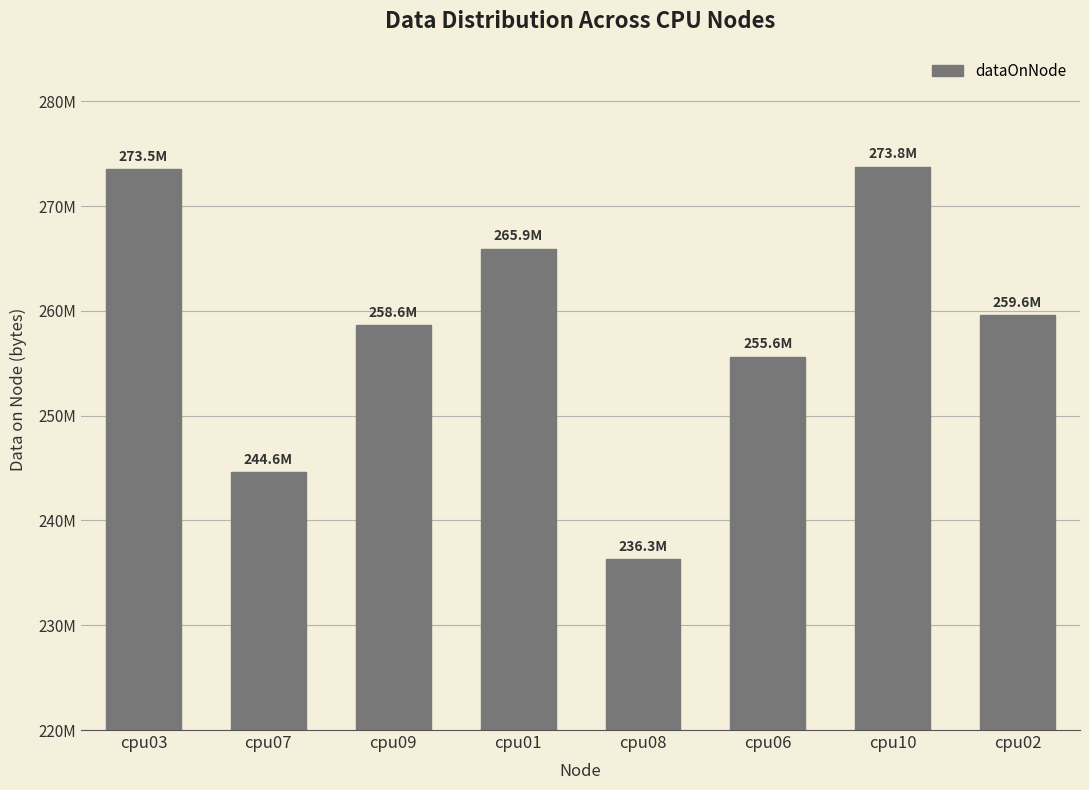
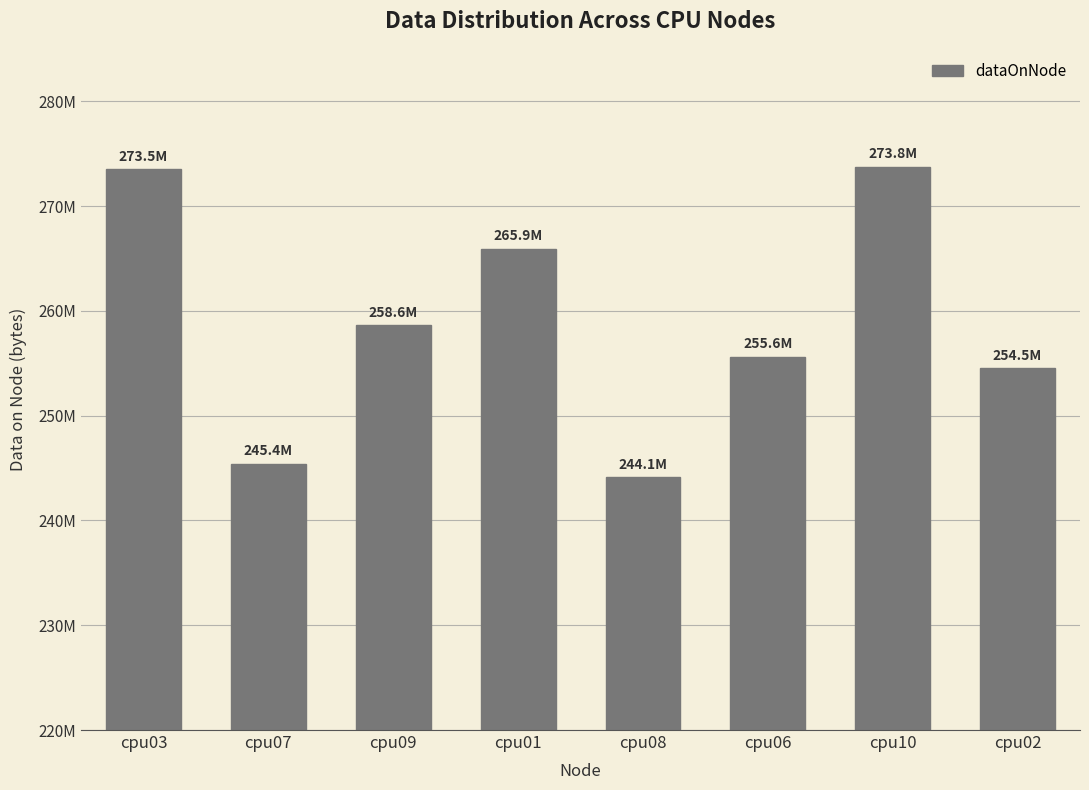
cpu07: 244.6M -> 245.4M
cpu08: 236.3M -> 244.1M
cpu02: 259.6M -> 254.5M
